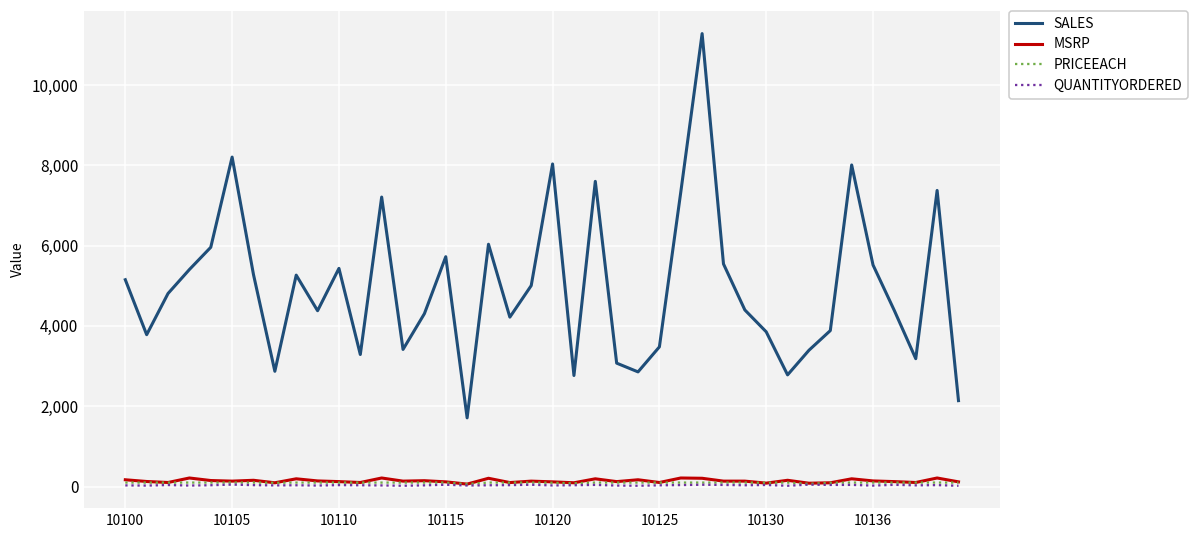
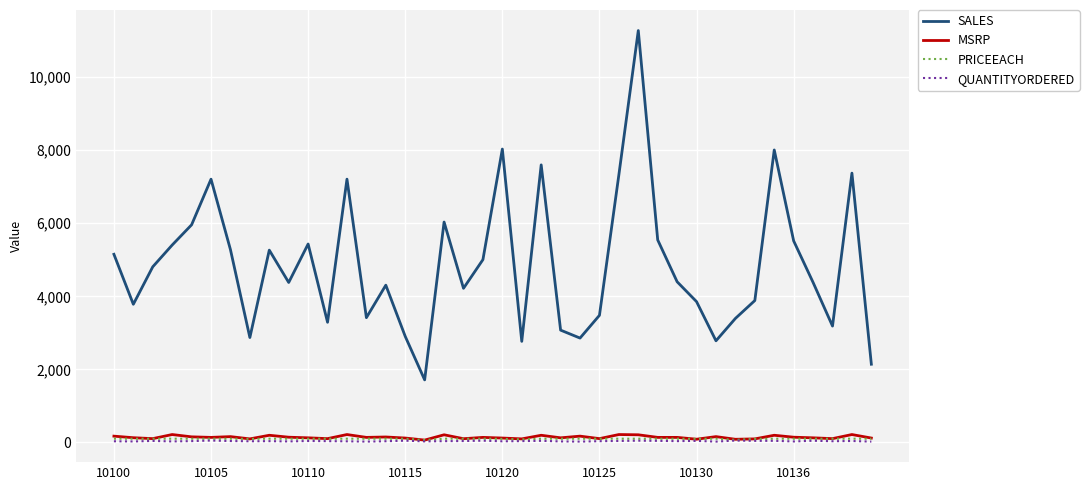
SALES, 10105: 8,200 -> 7,200
SALES, 10115: 5,700 -> 2,900
